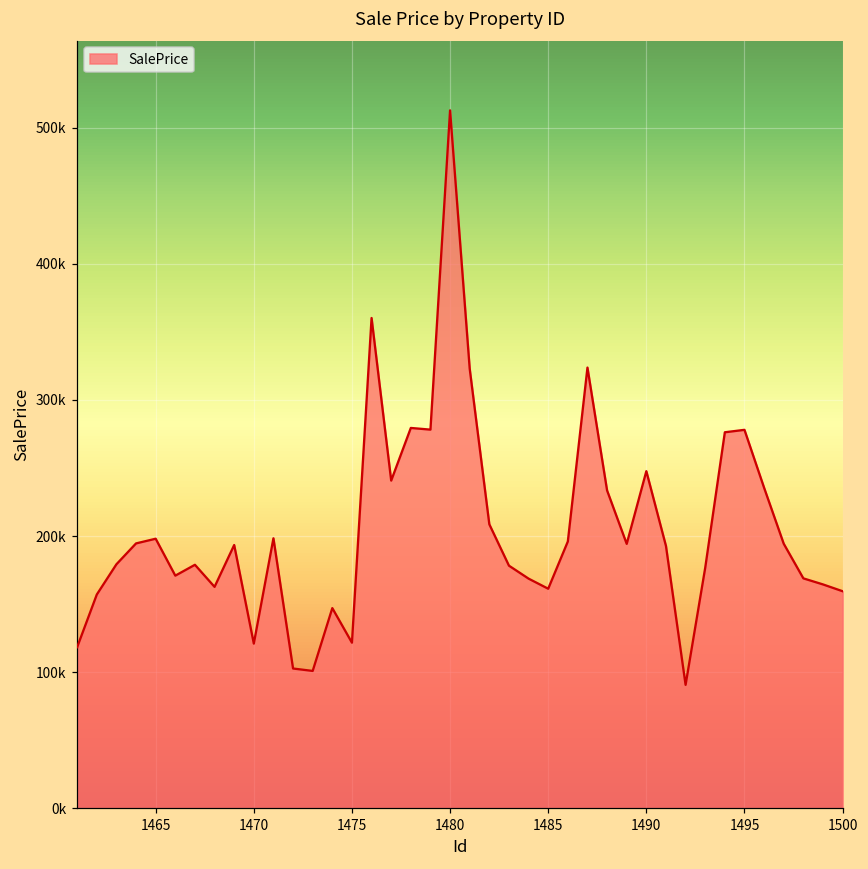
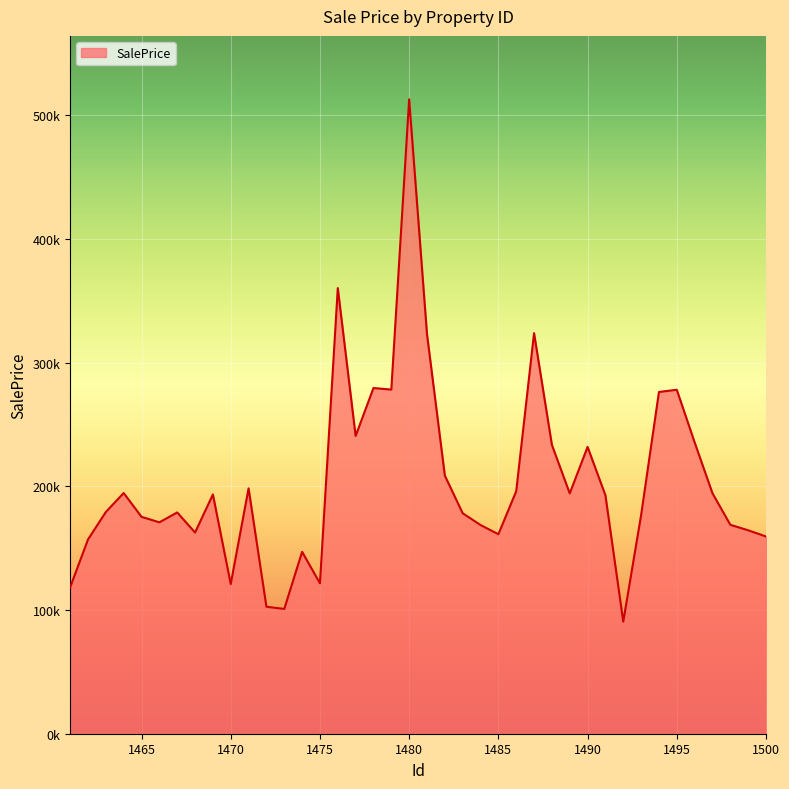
1465: 198000 -> 175000
1490: 248000 -> 232000
